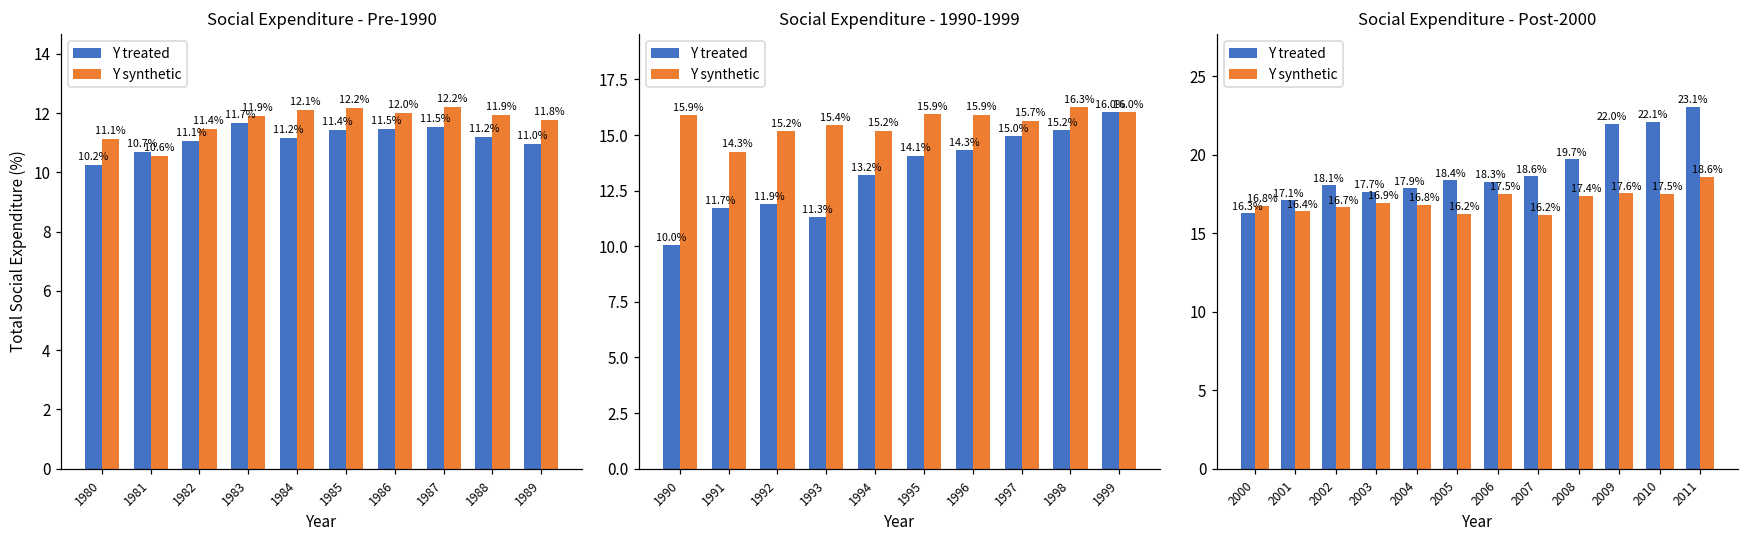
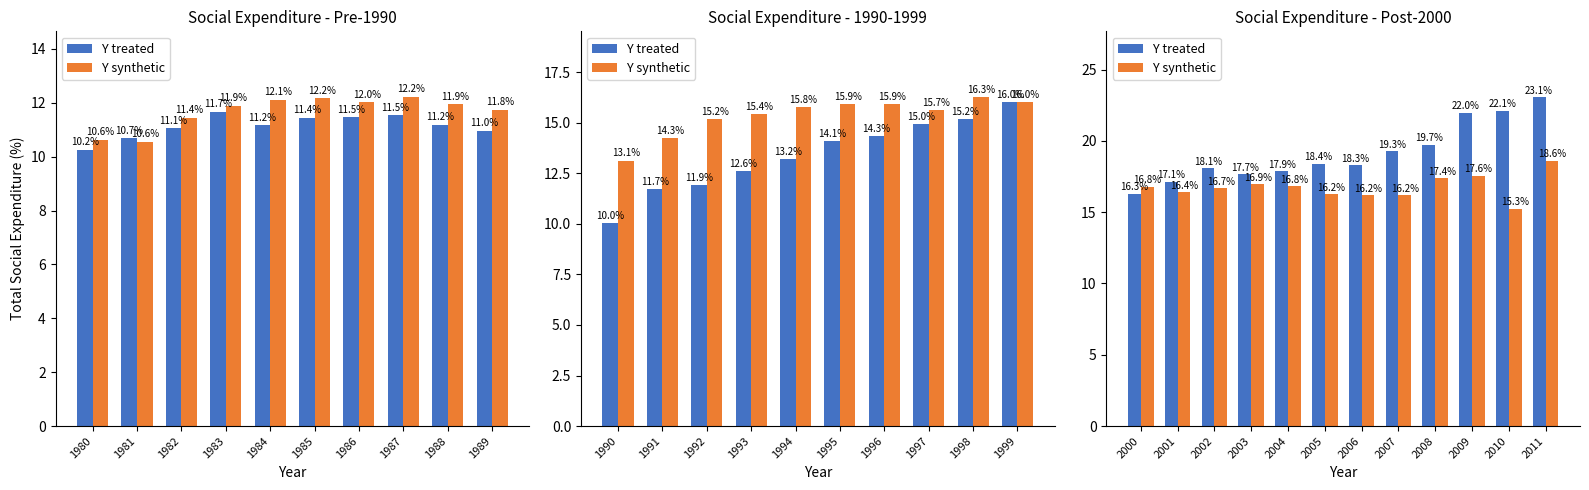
Social Expenditure - Pre-1990, Y synthetic, 1980: 11.1% -> 10.6%
Social Expenditure - 1990-1999, Y synthetic, 1990: 15.9% -> 13.1%
Social Expenditure - 1990-1999, Y treated, 1993: 11.3% -> 12.6%
Social Expenditure - 1990-1999, Y synthetic, 1994: 15.2% -> 15.8%
Social Expenditure - Post-2000, Y synthetic, 2006: 17.5% -> 16.2%
Social Expenditure - Post-2000, Y treated, 2007: 18.6% -> 19.3%
Social Expenditure - Post-2000, Y synthetic, 2010: 17.5% -> 15.3%
